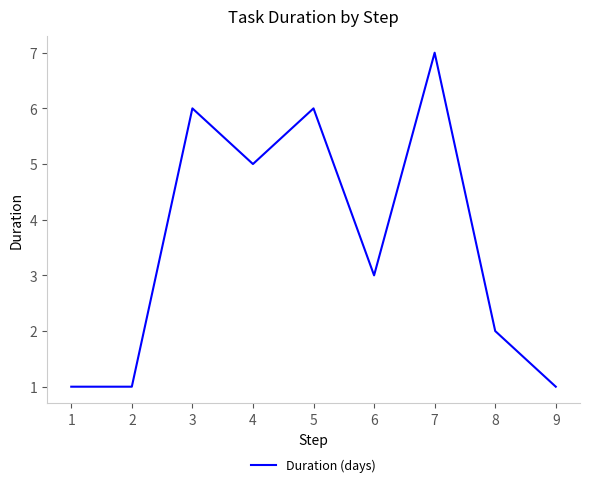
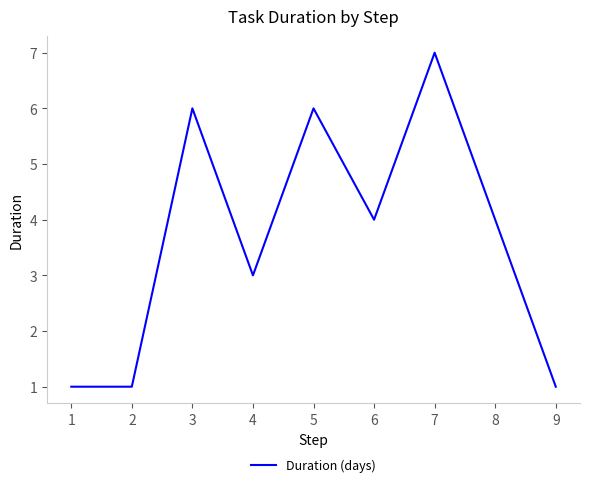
4: 5 -> 3
6: 3 -> 4
8: 2 -> 4
